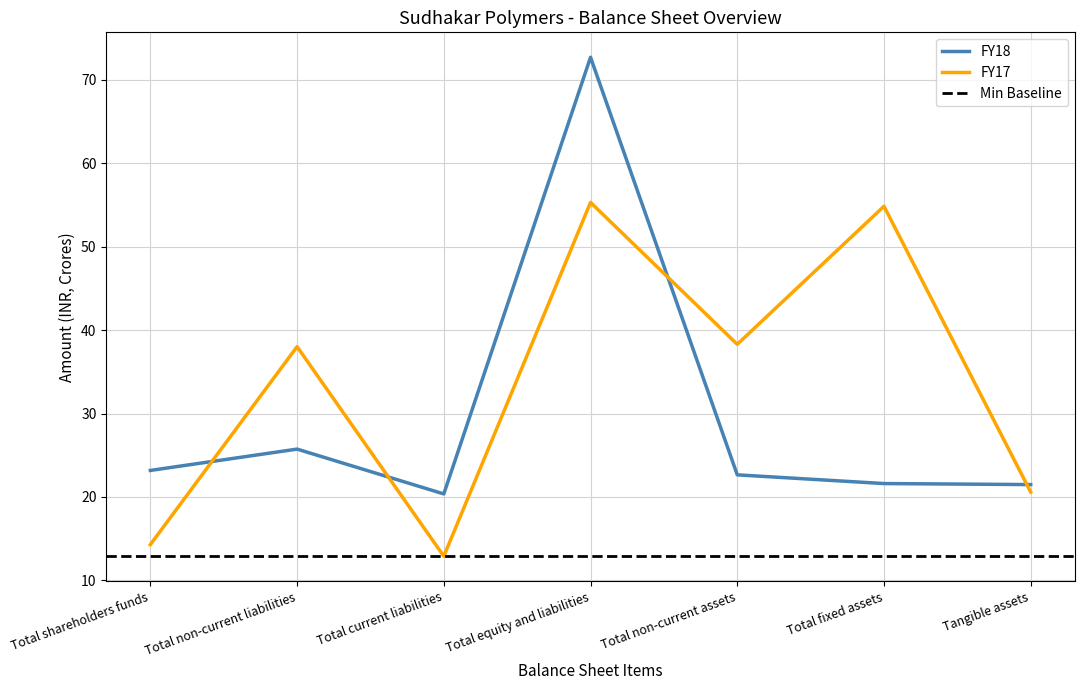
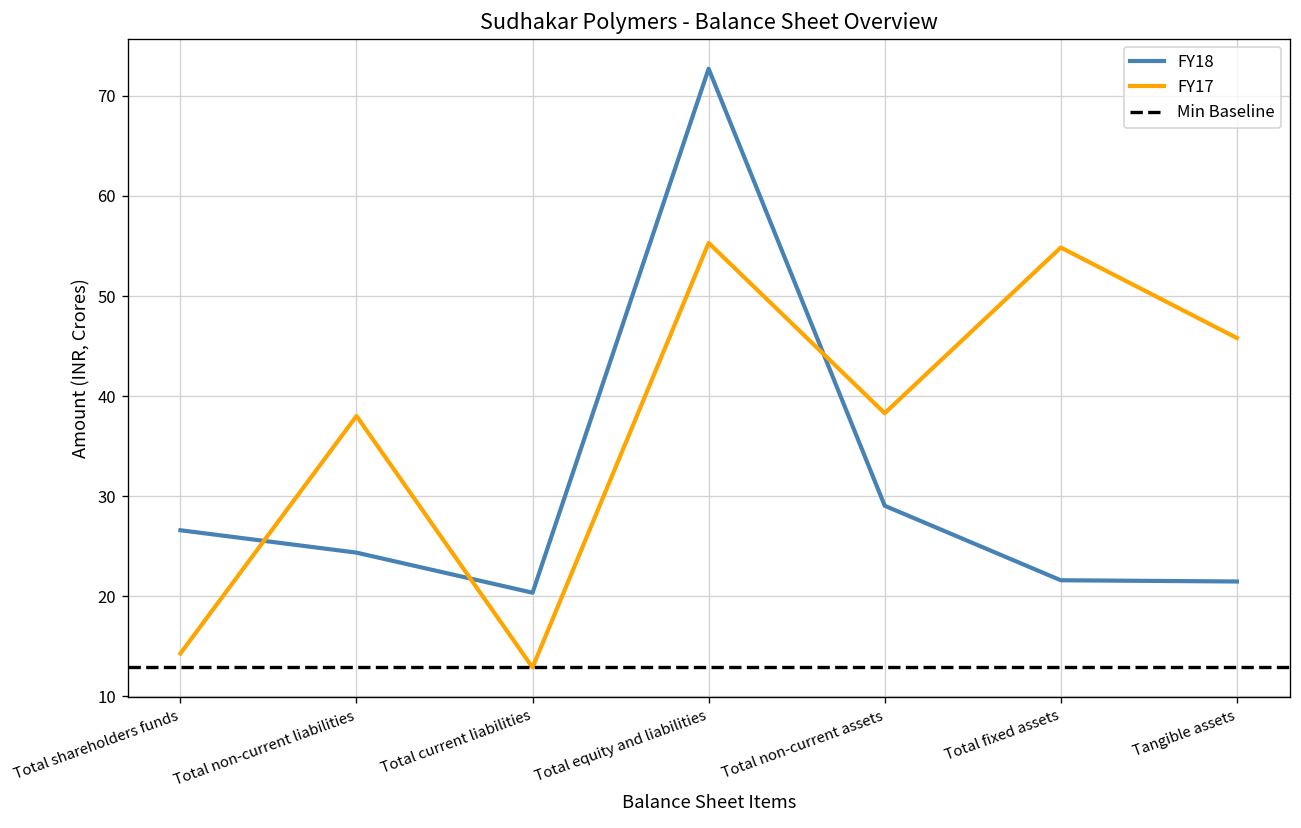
FY18, Total shareholders funds: 23 -> 27
FY18, Total non-current liabilities: 26 -> 24
FY18, Total non-current assets: 23 -> 29
FY17, Tangible assets: 21 -> 46
